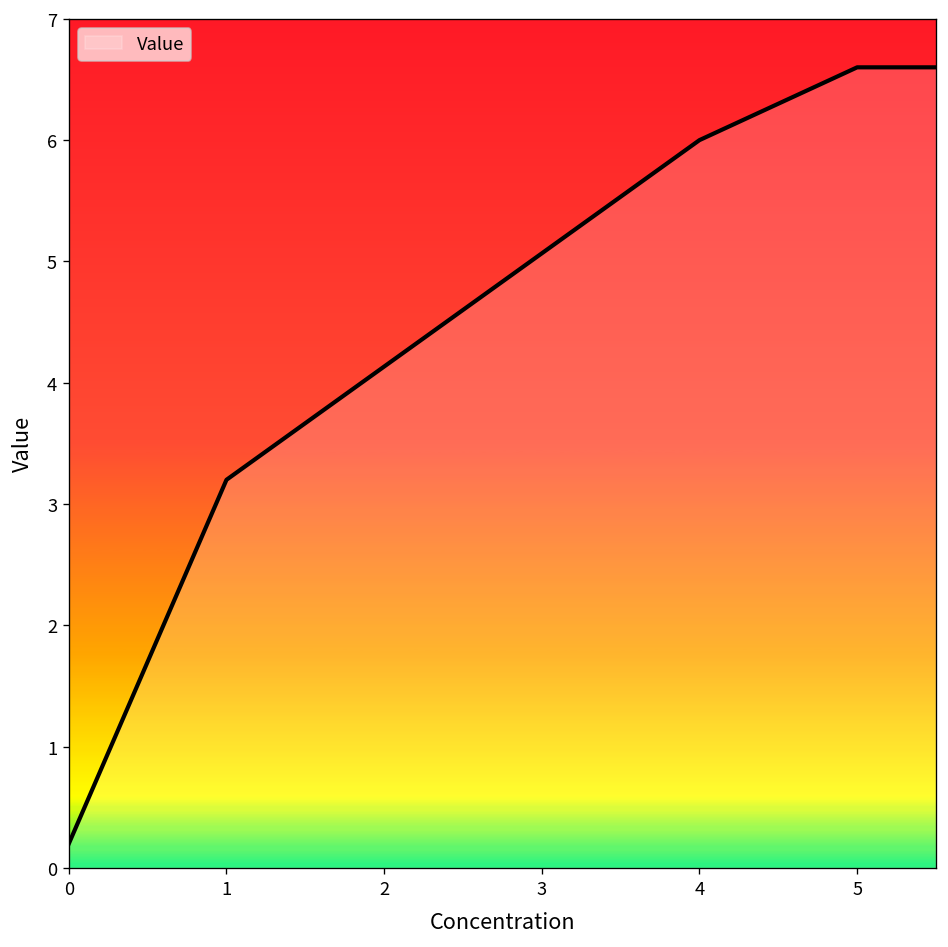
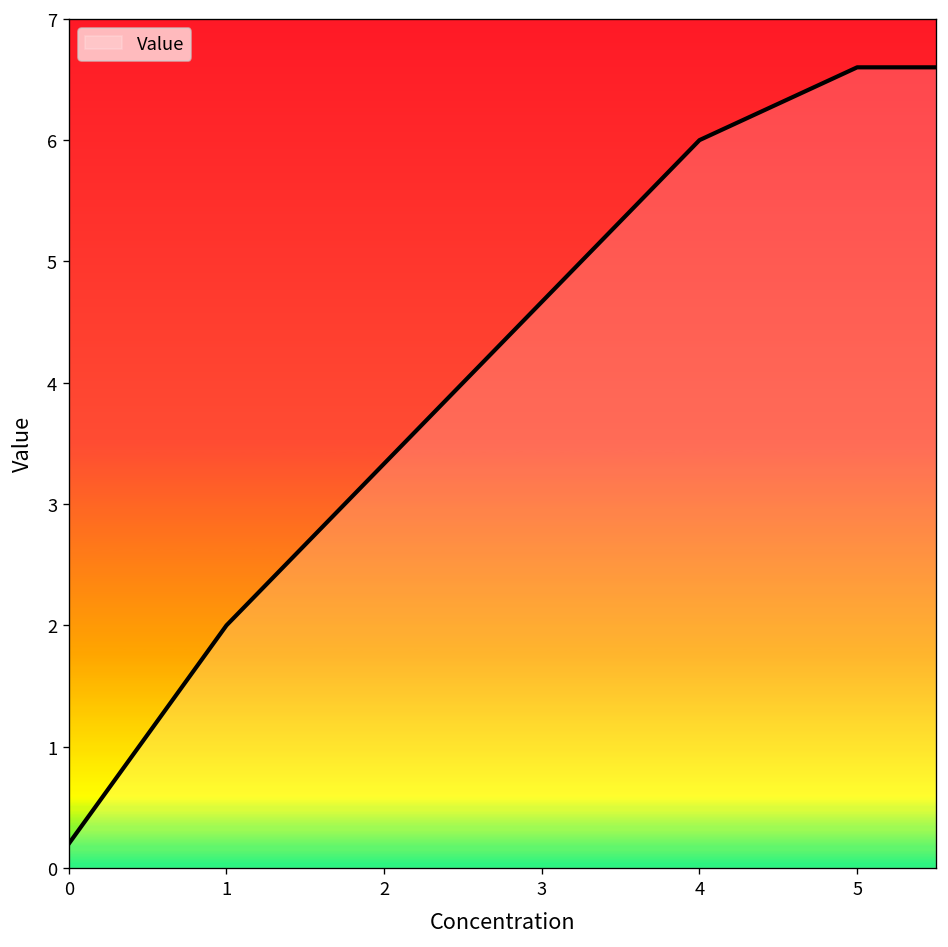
1: 3.2 -> 2.0
